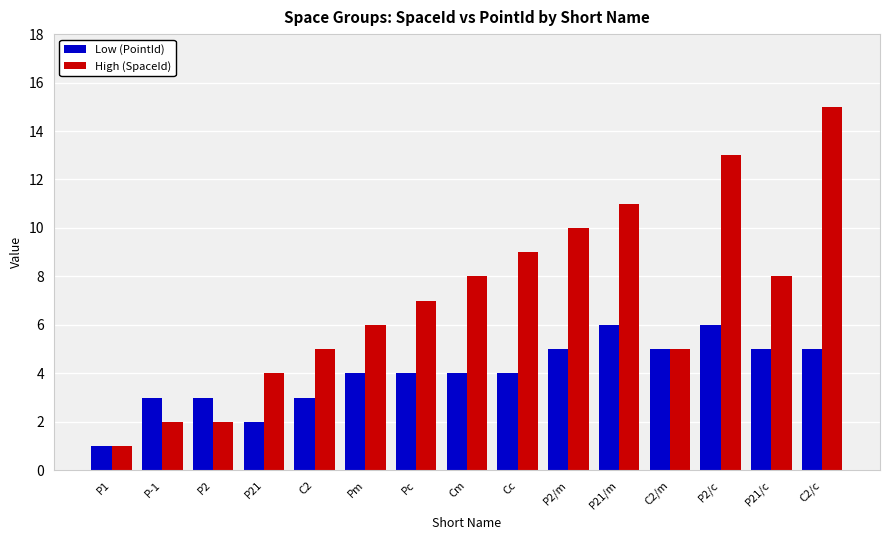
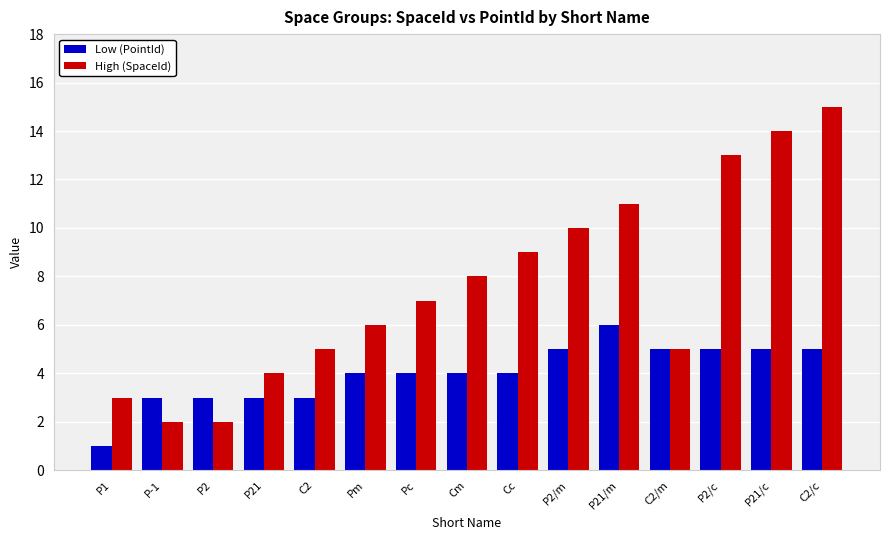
High (SpaceId), P1: 1 -> 3
Low (PointId), P21: 2 -> 3
Low (PointId), P2/c: 6 -> 5
High (SpaceId), P21/c: 8 -> 14
